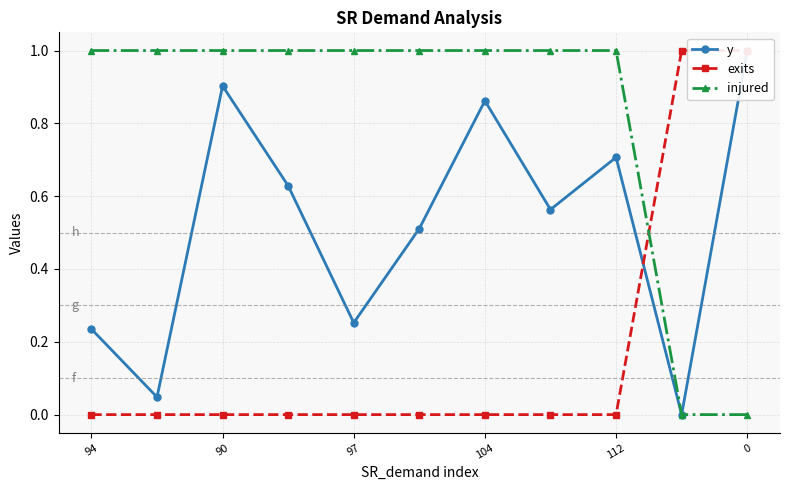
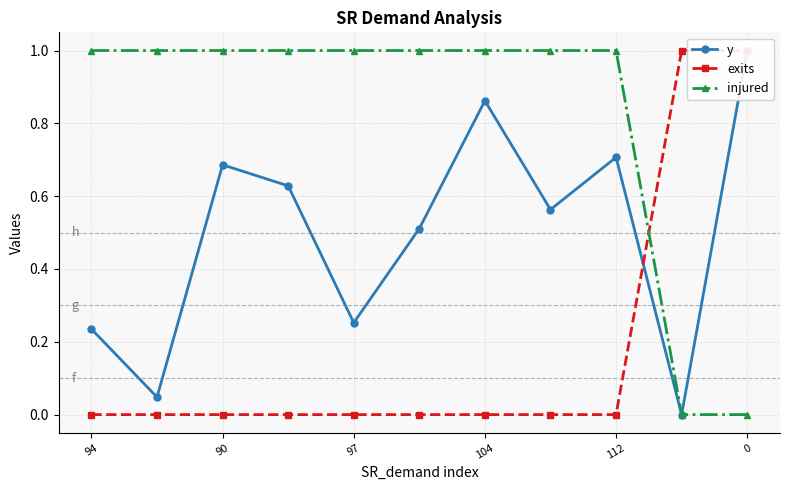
y, 90: 0.90 -> 0.69
